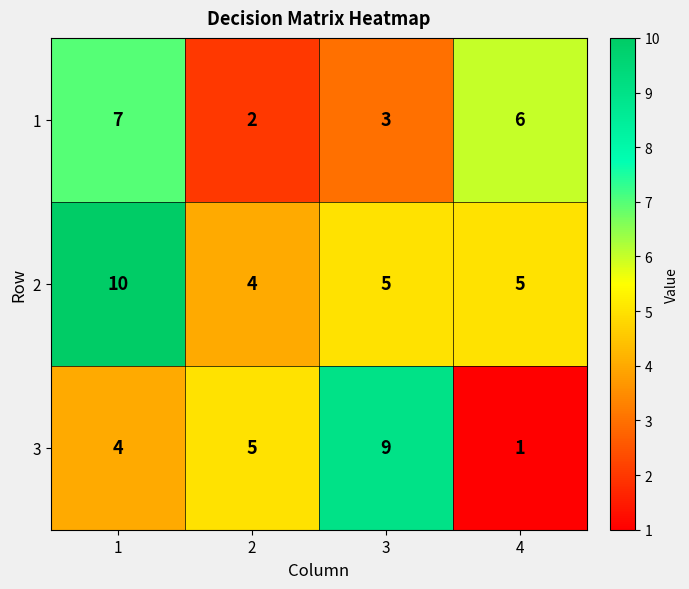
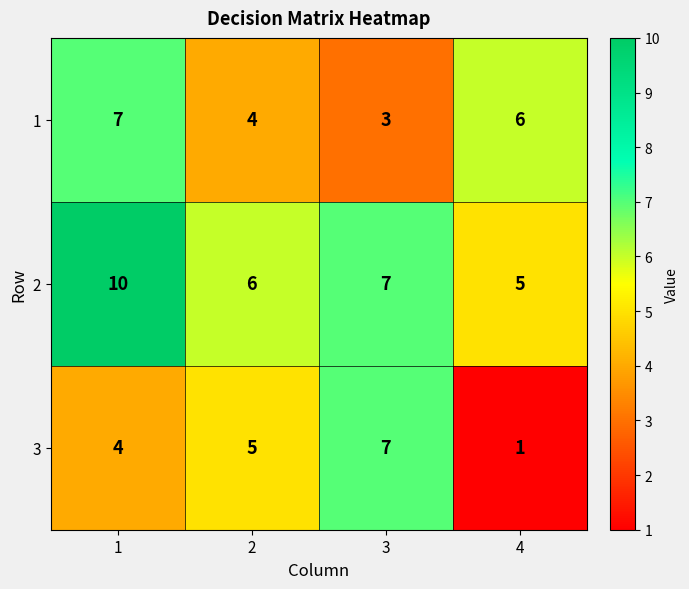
1, 2: 2 -> 4
2, 2: 4 -> 6
2, 3: 5 -> 7
3, 3: 9 -> 7
